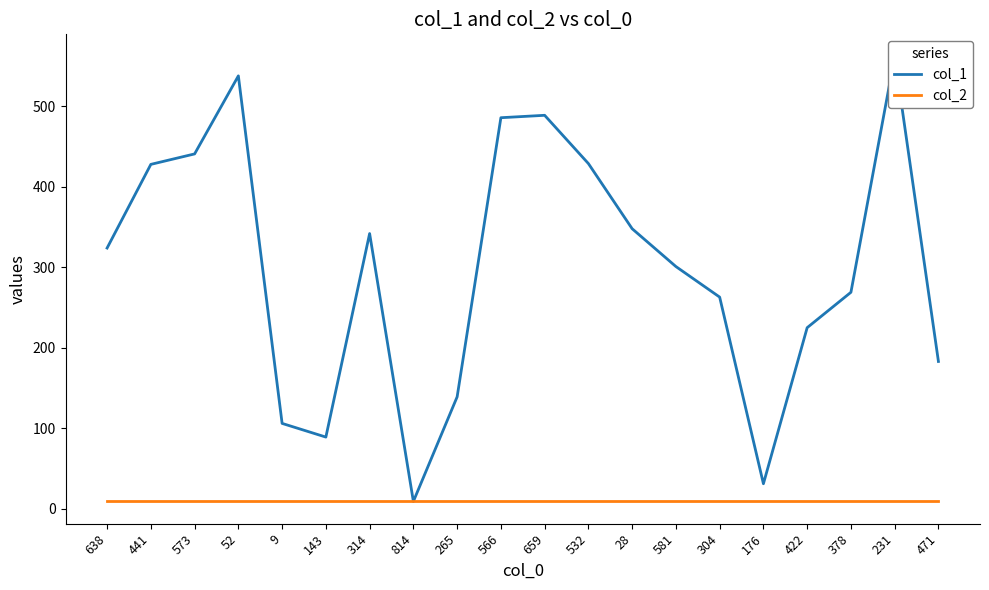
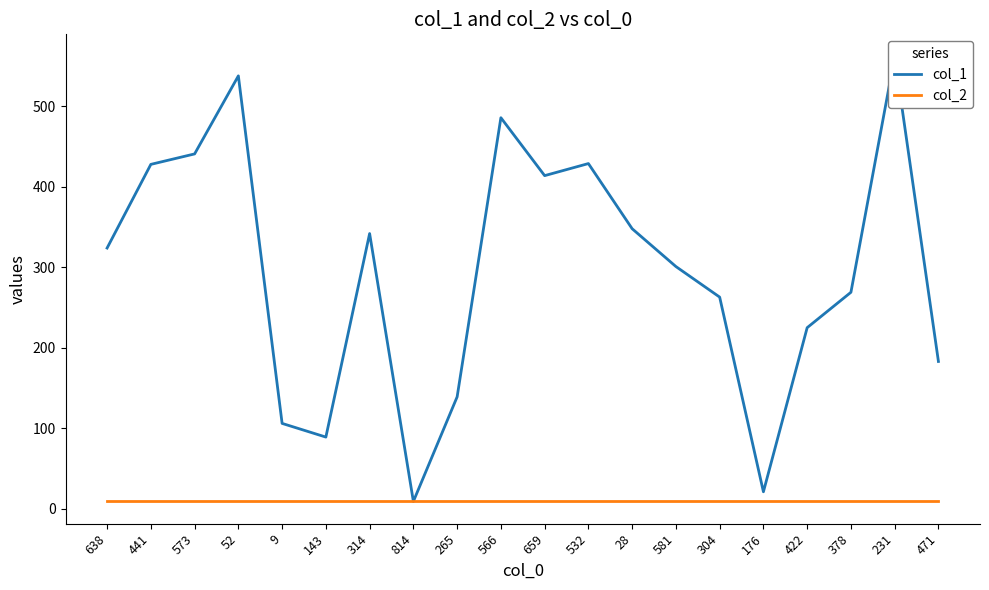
col_1, 659: 490 -> 410
col_1, 176: 30 -> 20
